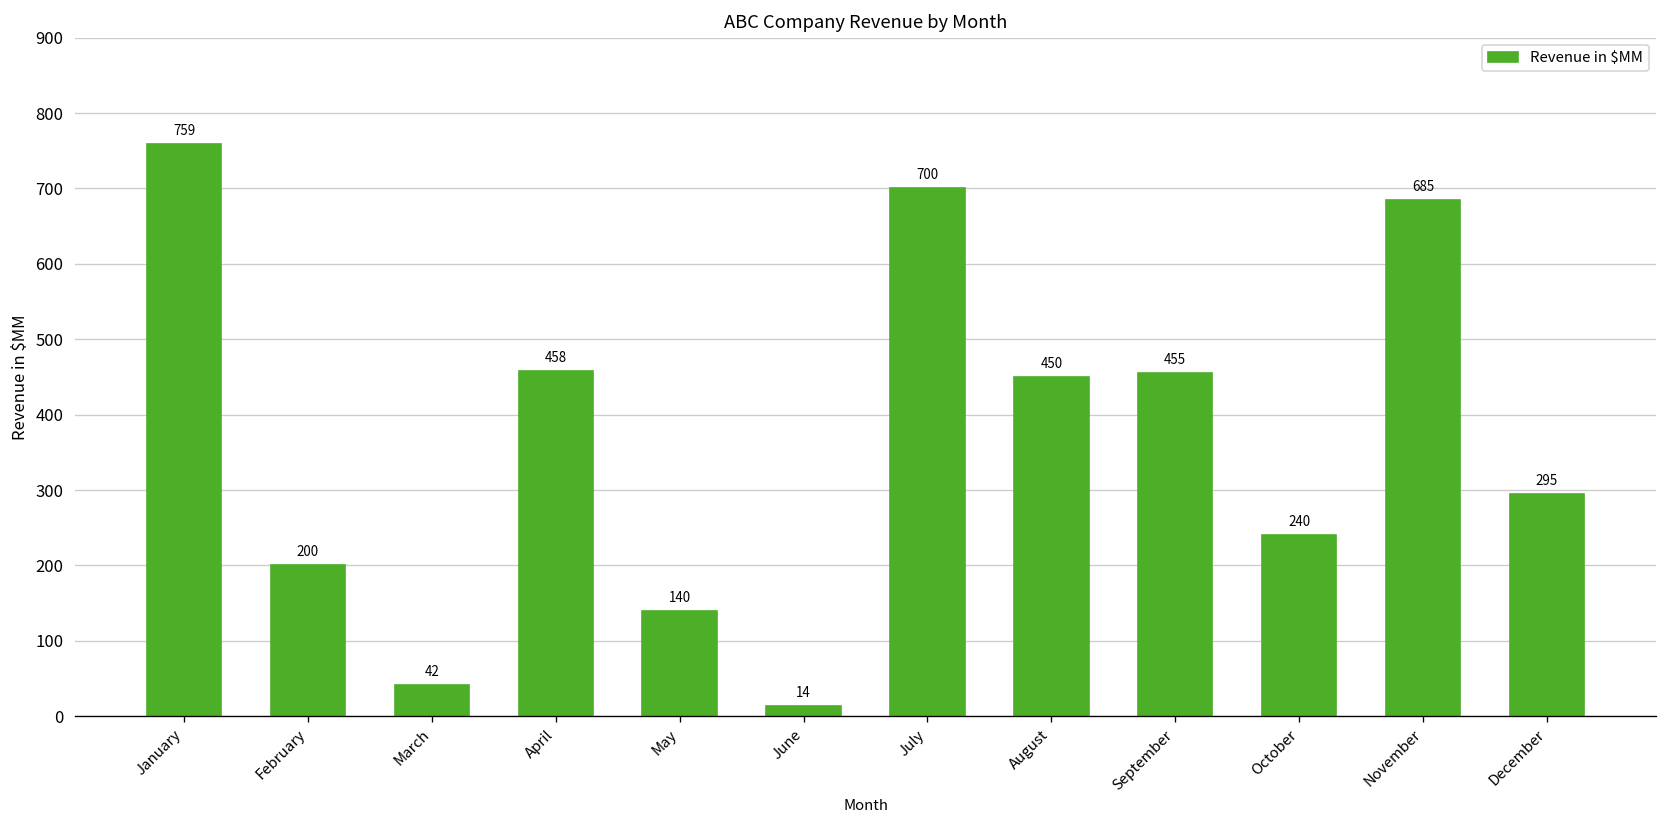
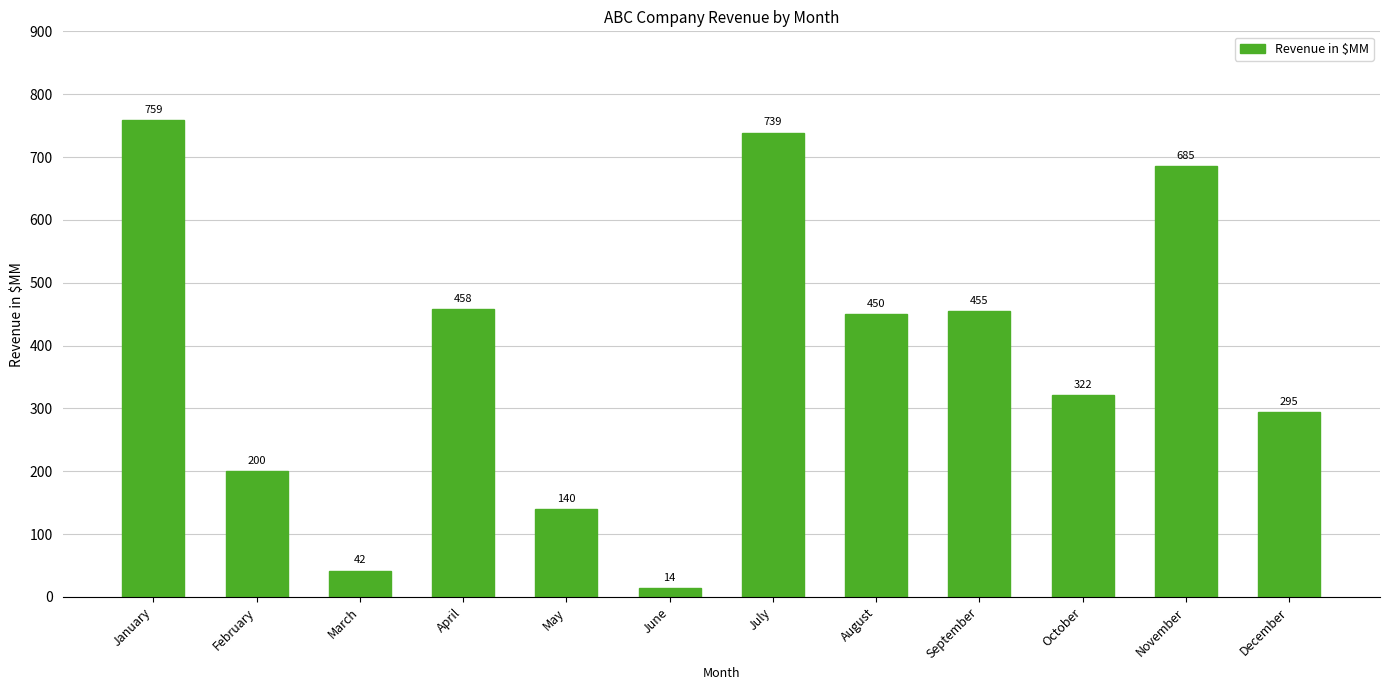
July: 700 -> 739
October: 240 -> 322
